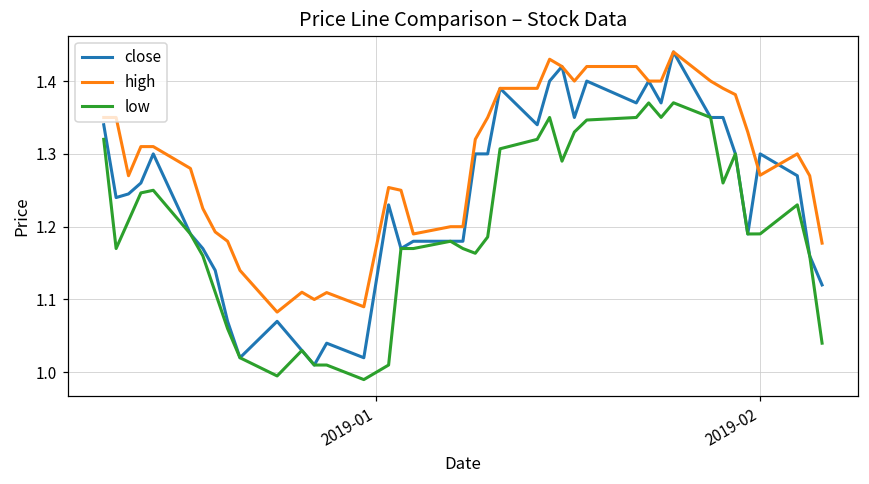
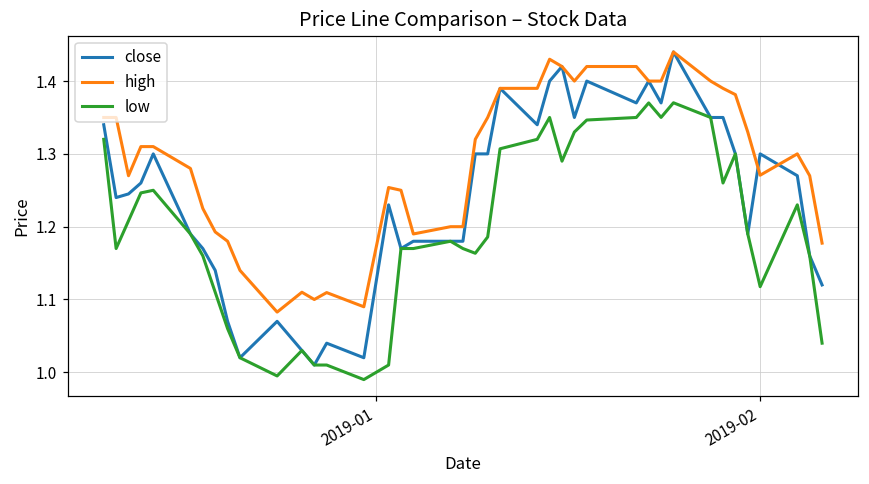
low, 2019-02: 1.19 -> 1.12
